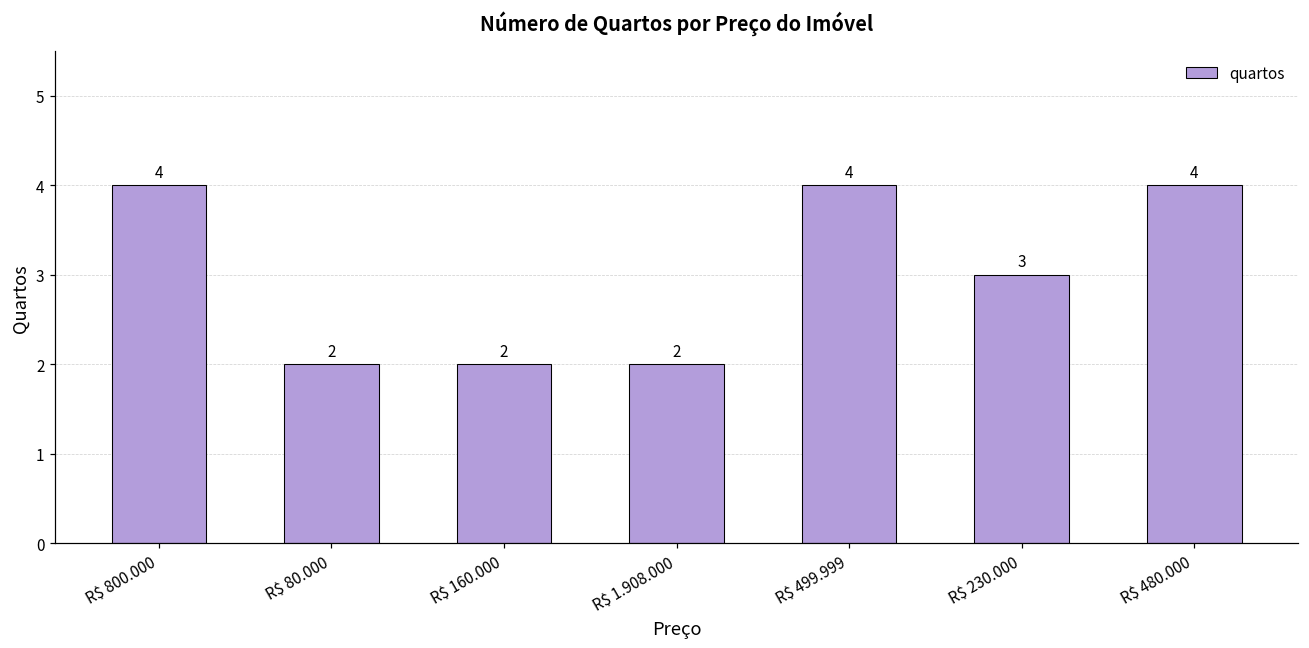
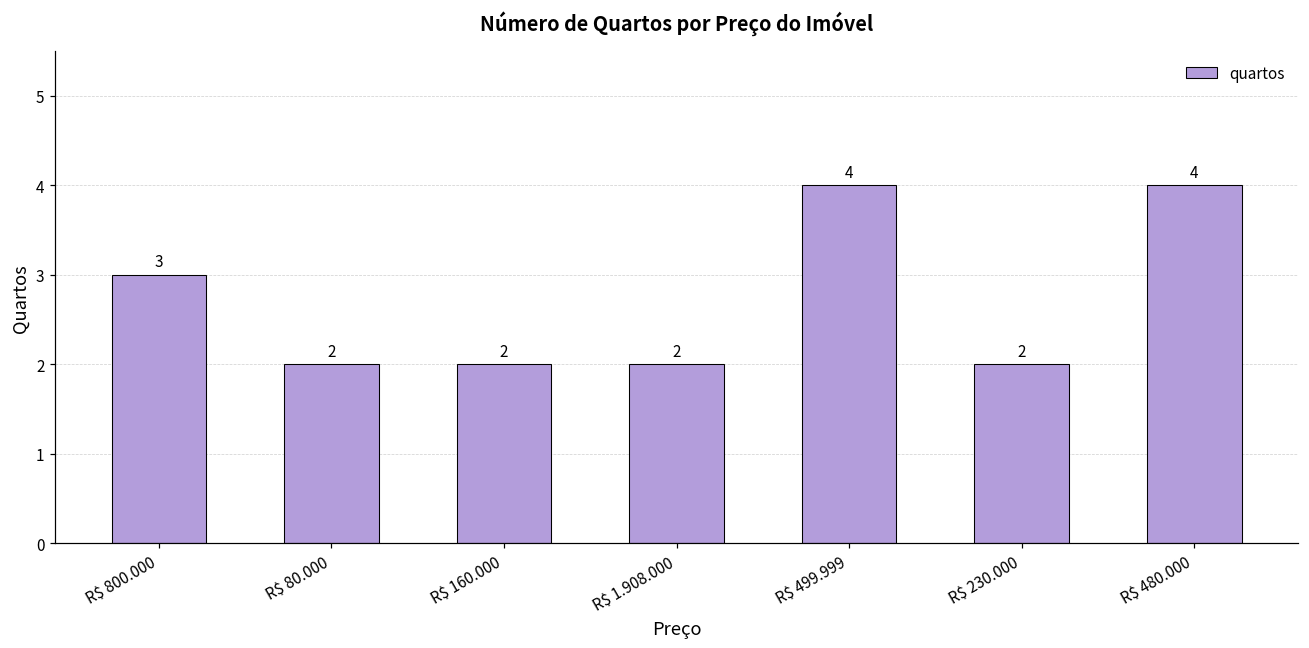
R$ 800.000: 4 -> 3
R$ 230.000: 3 -> 2
